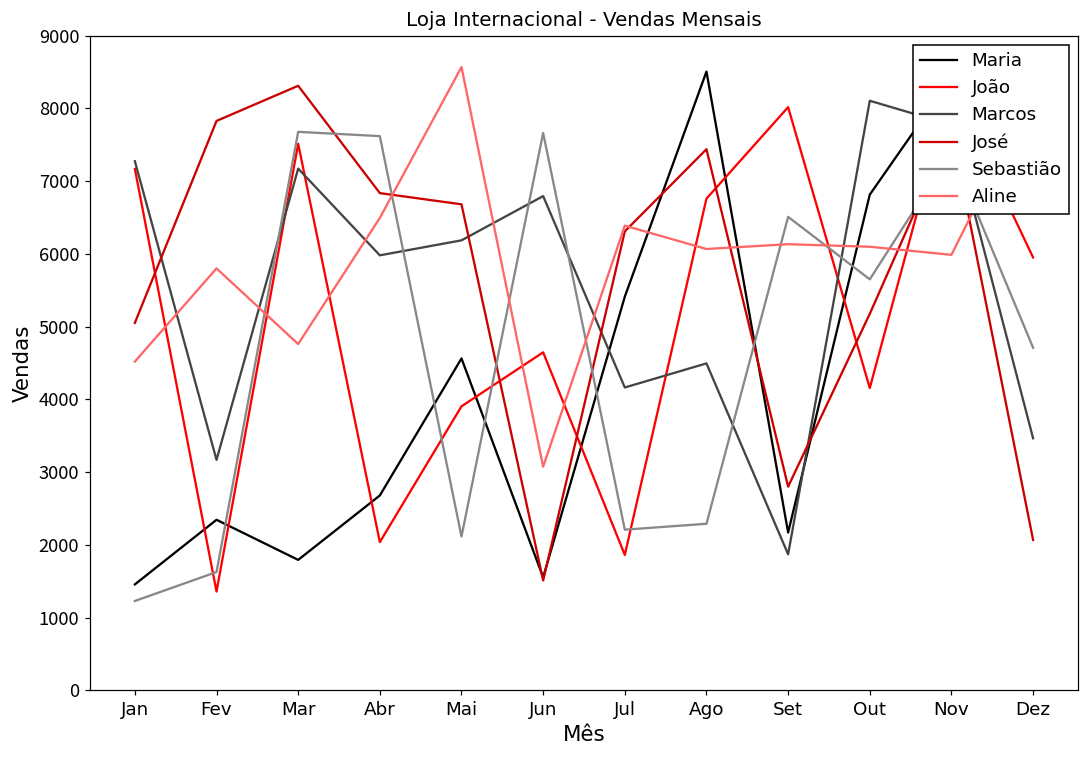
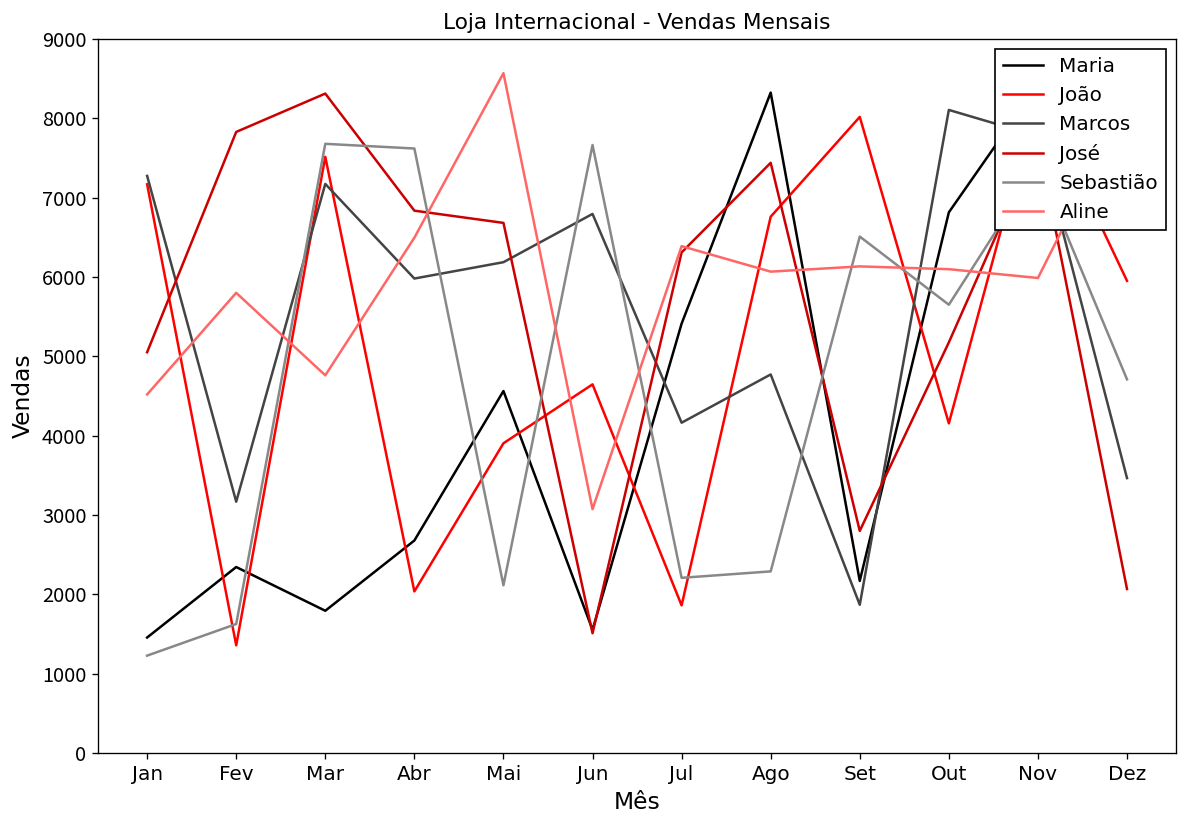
Maria, Ago: 8500 -> 8300
Marcos, Ago: 4500 -> 4800
